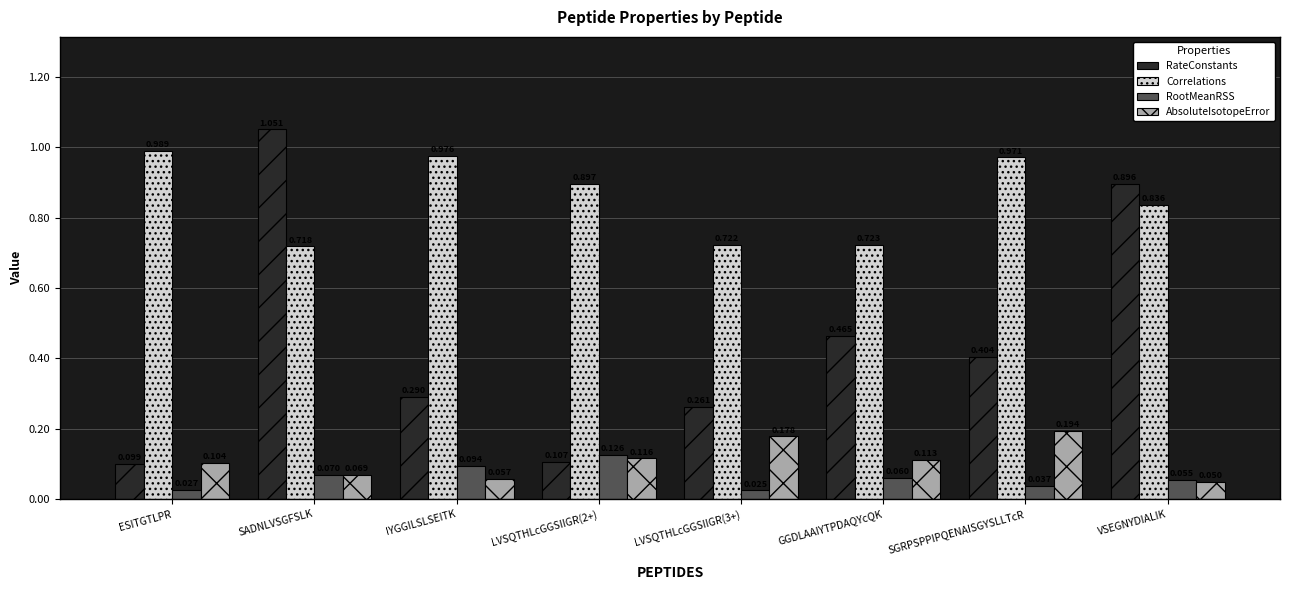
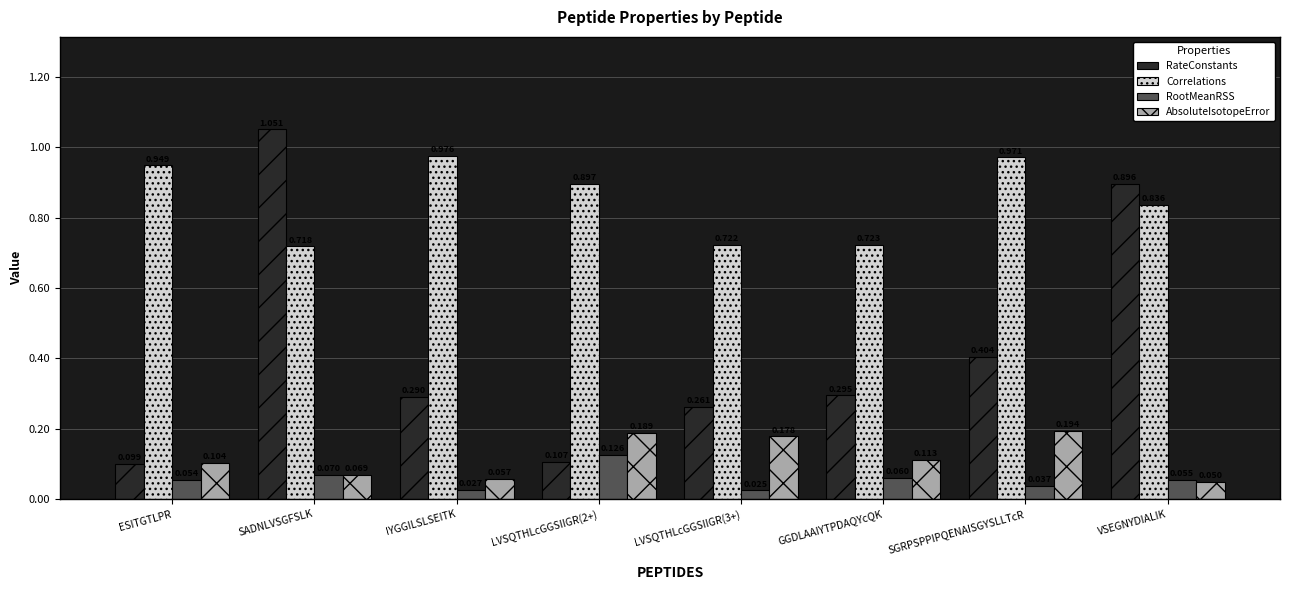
Correlations, ESITGTLPR: 0.99 -> 0.95
RootMeanRSS, ESITGTLPR: 0.03 -> 0.05
RootMeanRSS, IYGGILSLSEITK: 0.09 -> 0.03
AbsoluteIsotopeError, LVSQTHLcGGSIIGR(2+): 0.12 -> 0.19
RateConstants, GGDLAAIYTPDAQYcQK: 0.46 -> 0.30
